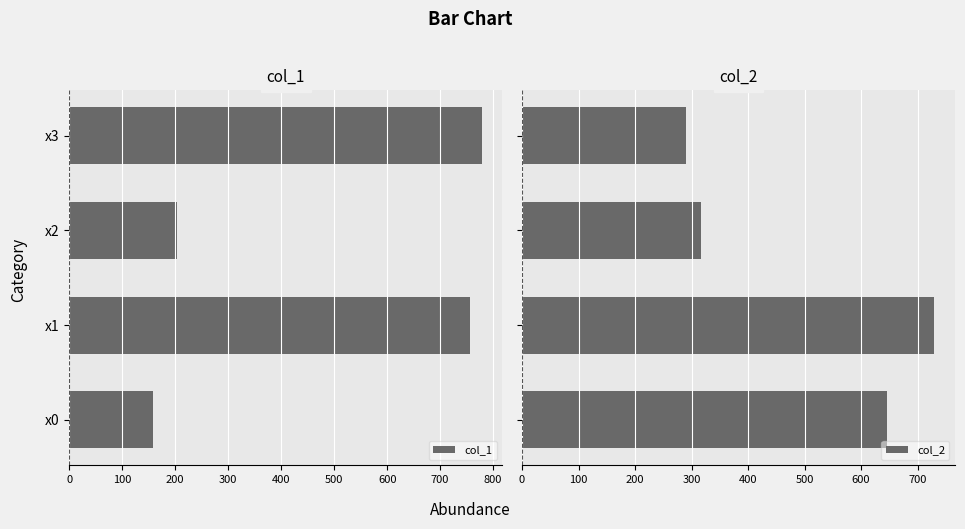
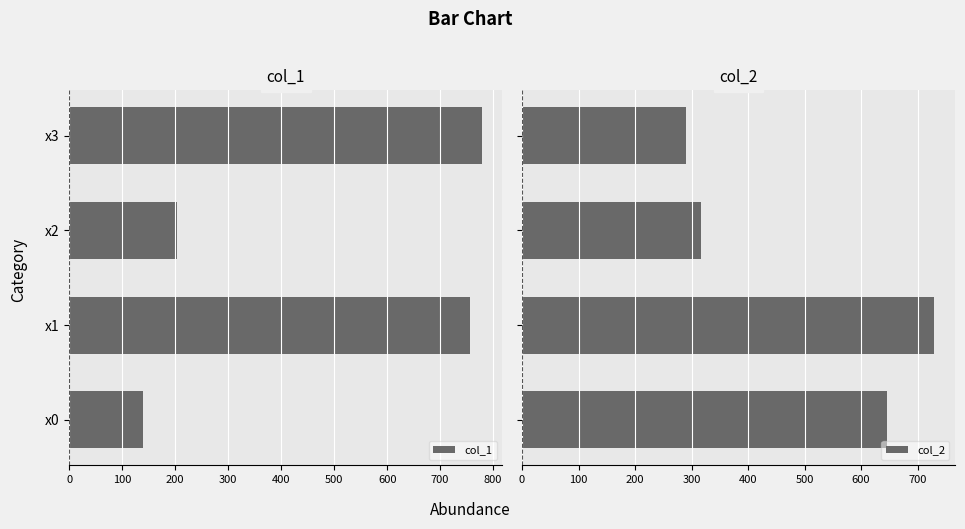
col_1, x0: 160 -> 140
